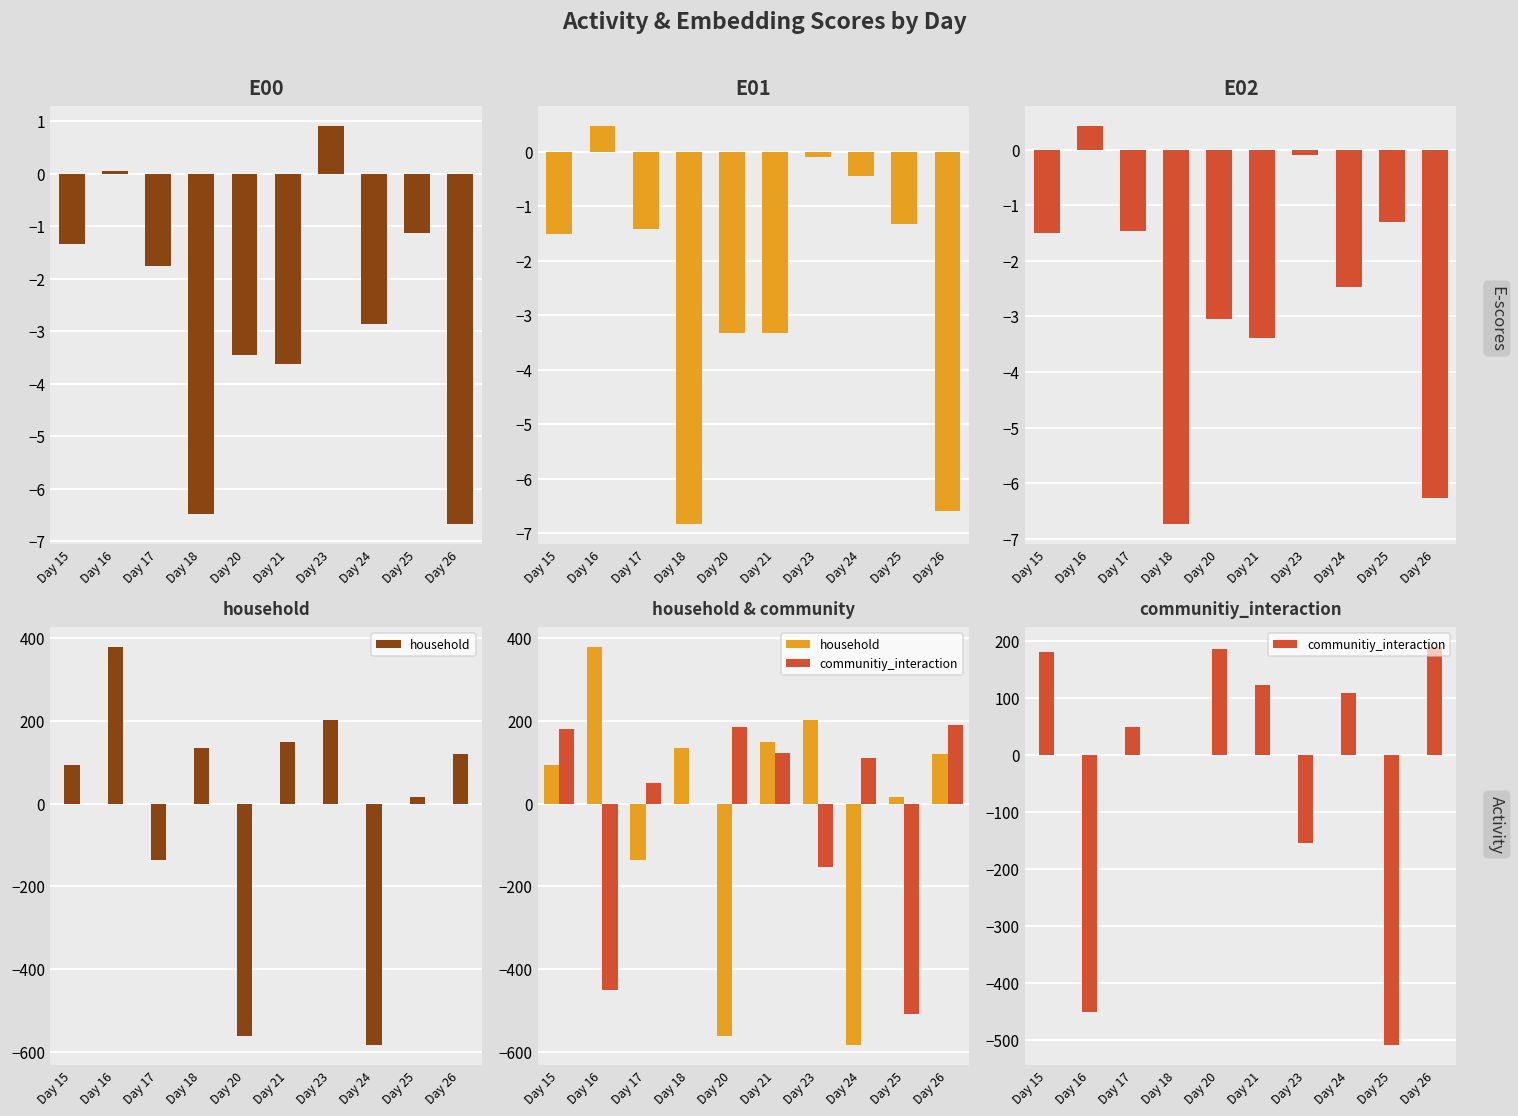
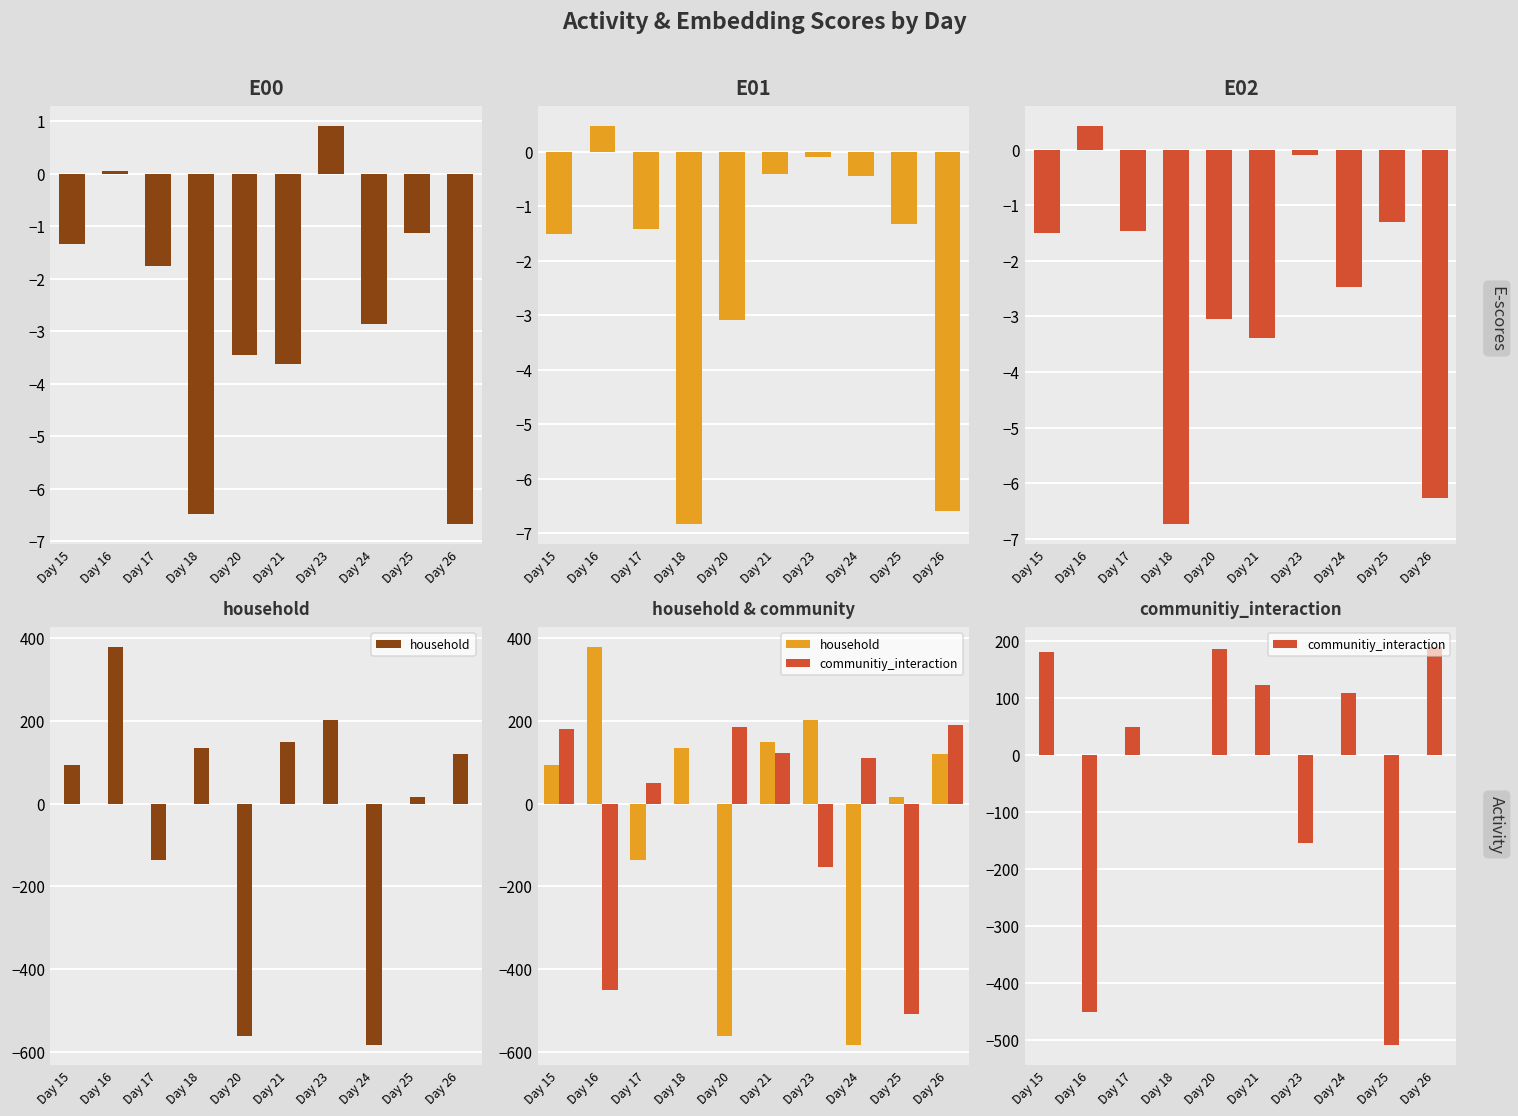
E01, Day 20: -3.3 -> -3.1
E01, Day 21: -3.3 -> -0.4
